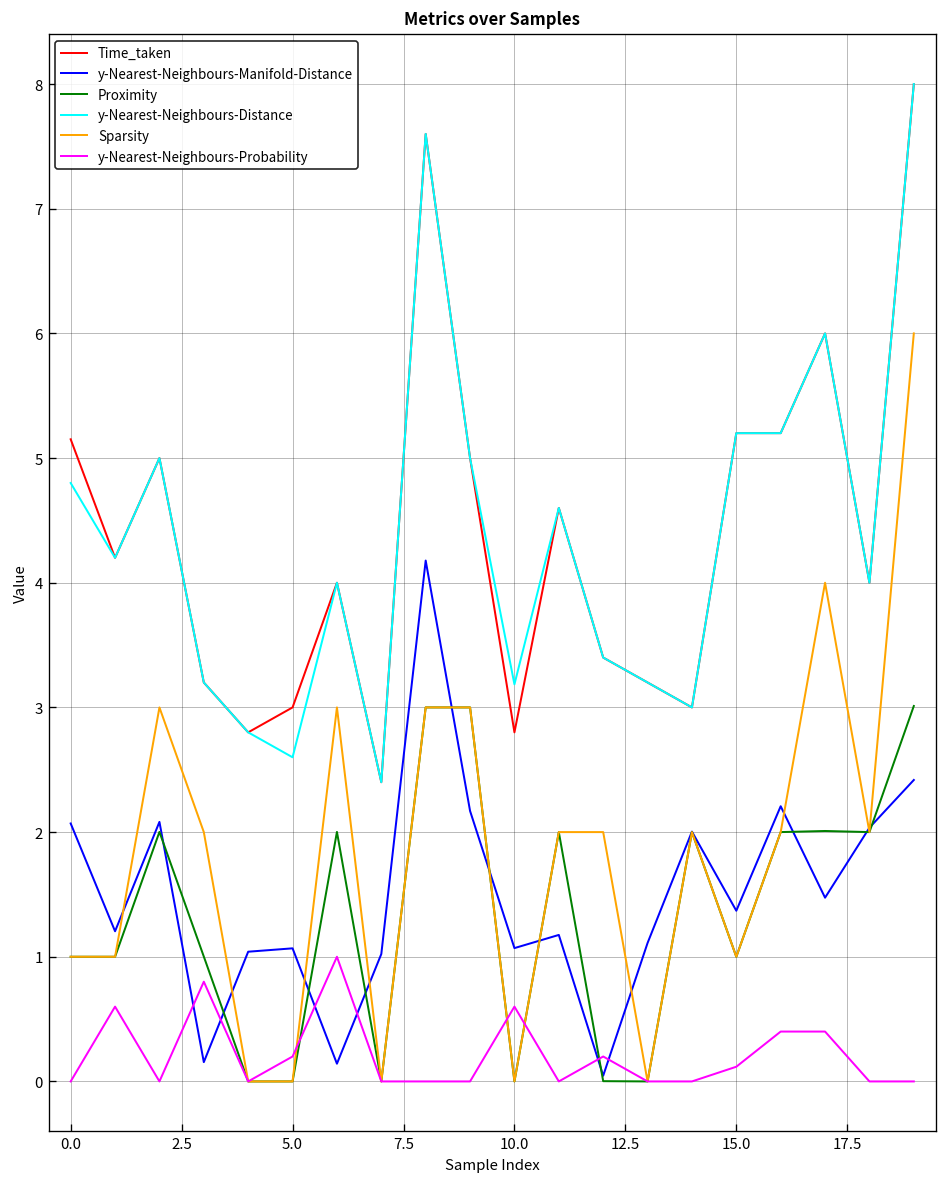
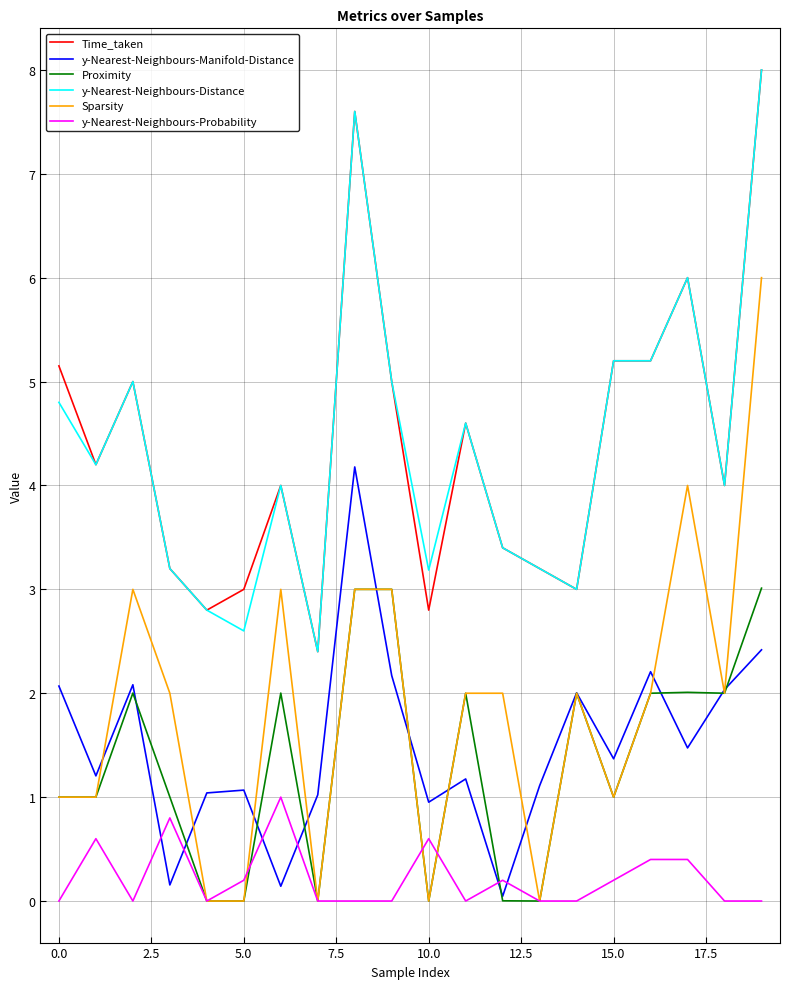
y-Nearest-Neighbours-Manifold-Distance, 10.0: 1.07 -> 0.95
y-Nearest-Neighbours-Probability, 15.0: 0.12 -> 0.20
